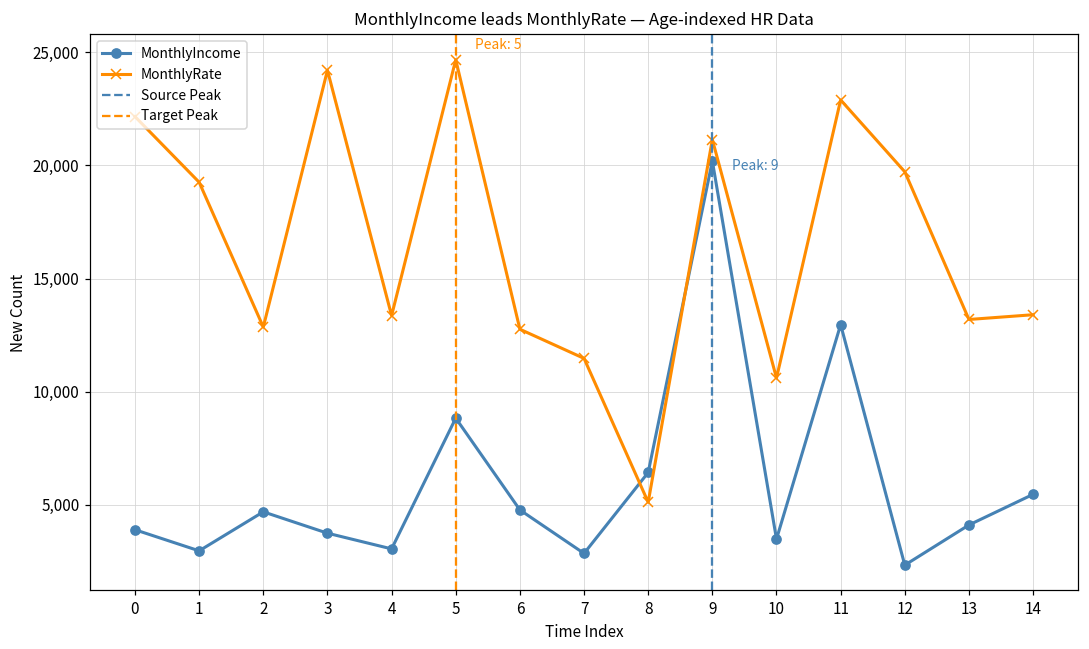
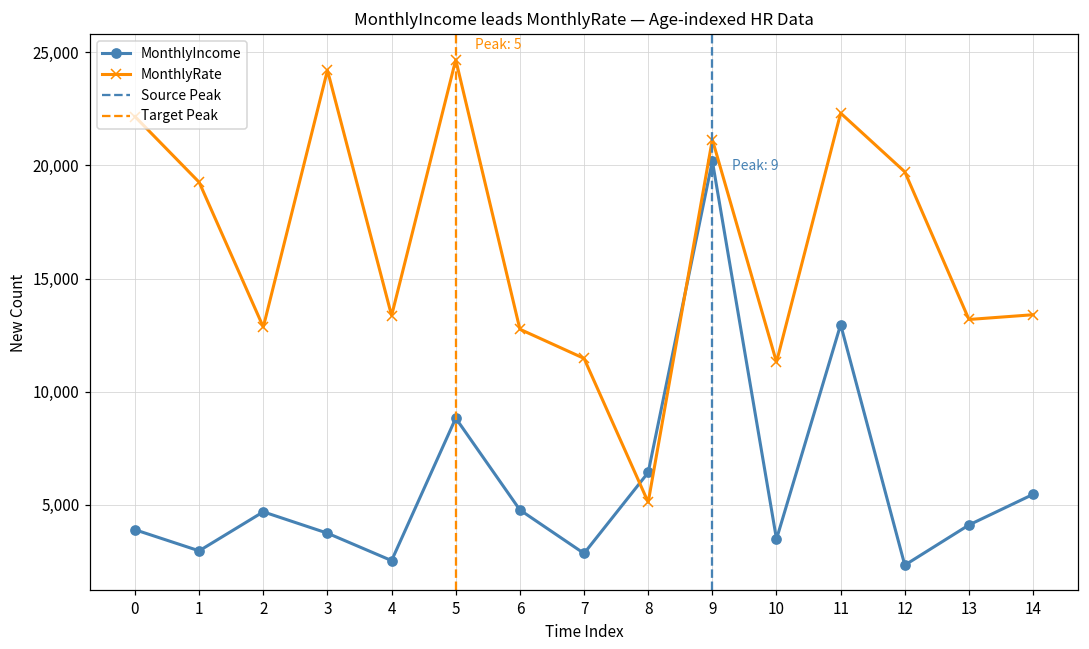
MonthlyIncome, 4: 3,100 -> 2,500
MonthlyRate, 10: 10,600 -> 11,300
MonthlyRate, 11: 22,900 -> 22,300
